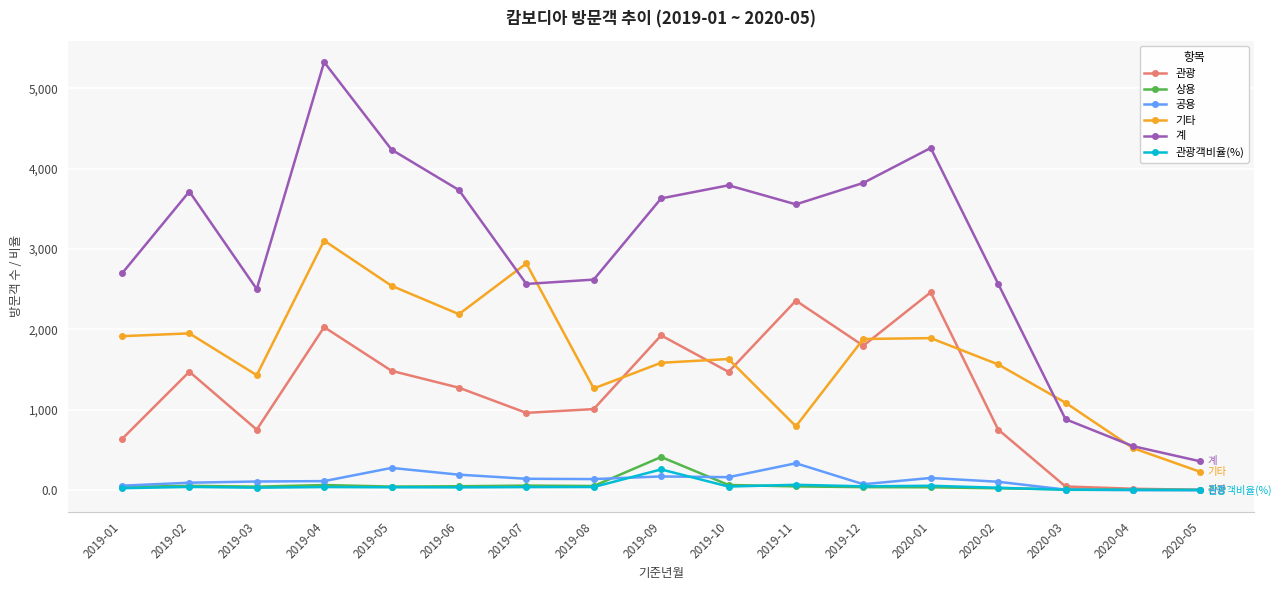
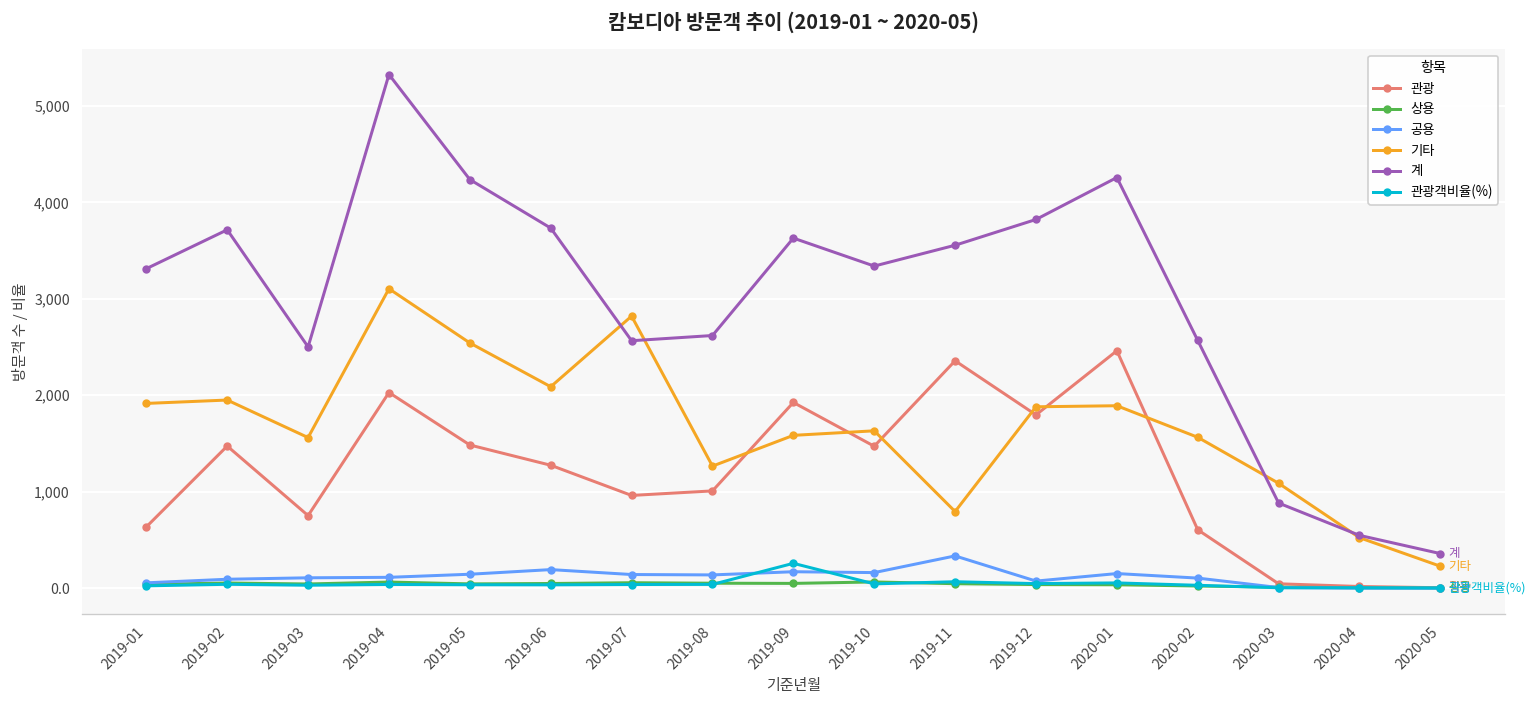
계, 2019-01: 2,700 -> 3,300
기타, 2019-03: 1,400 -> 1,600
공용, 2019-05: 300 -> 100
기타, 2019-06: 2,200 -> 2,100
상용, 2019-09: 400 -> 0
계, 2019-10: 3,800 -> 3,300
관광, 2020-02: 800 -> 600
